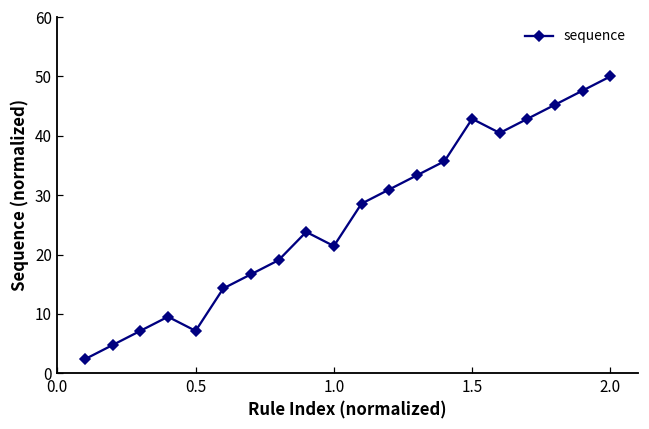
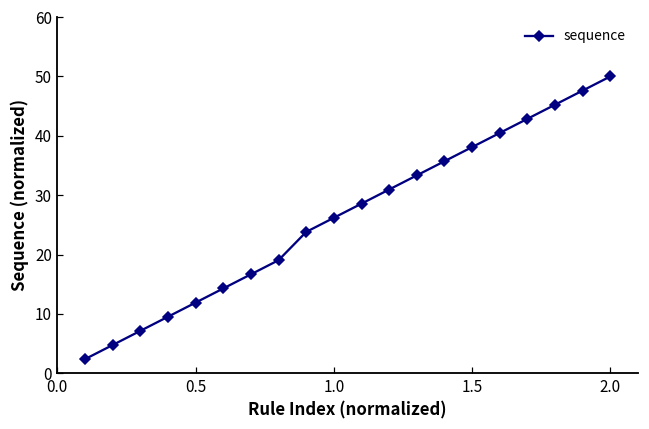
0.5: 7 -> 12
1.0: 21 -> 26
1.5: 43 -> 38
